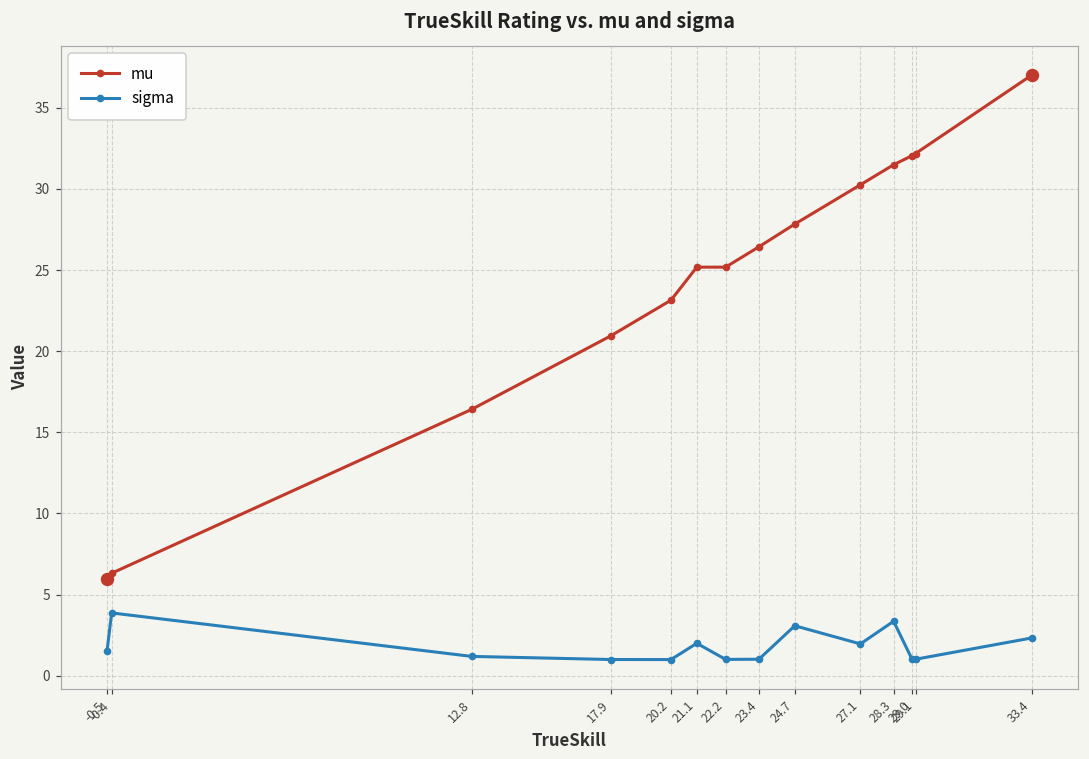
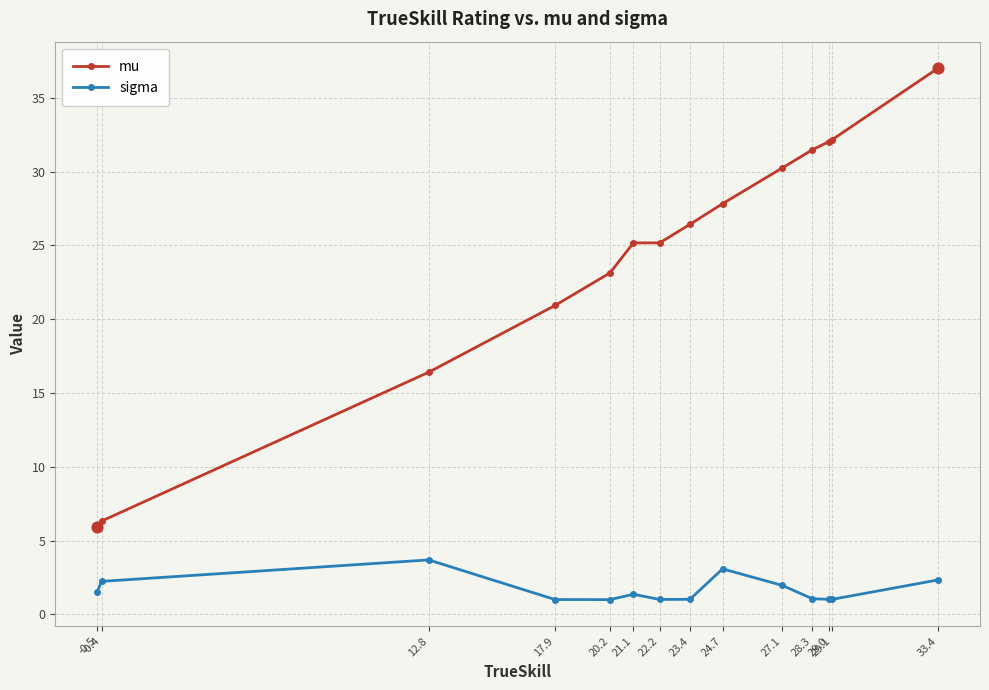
sigma, -0.4: 3.9 -> 2.2
sigma, 12.8: 1.2 -> 3.7
sigma, 21.1: 2.0 -> 1.4
sigma, 28.3: 3.4 -> 1.1
